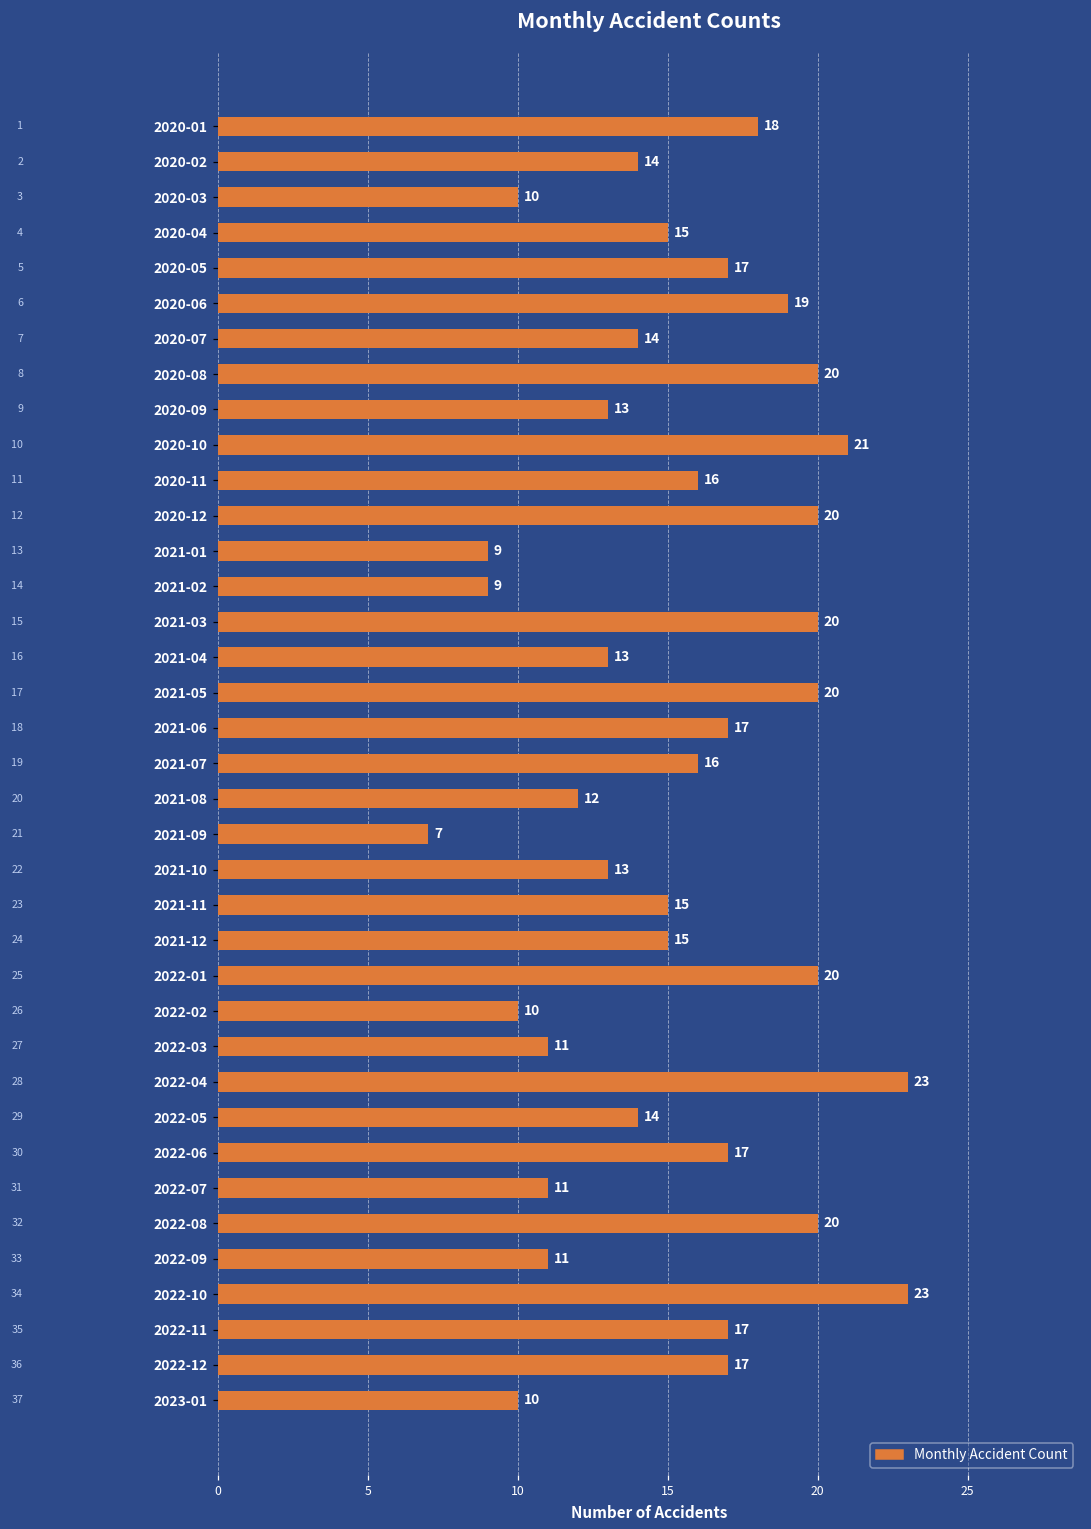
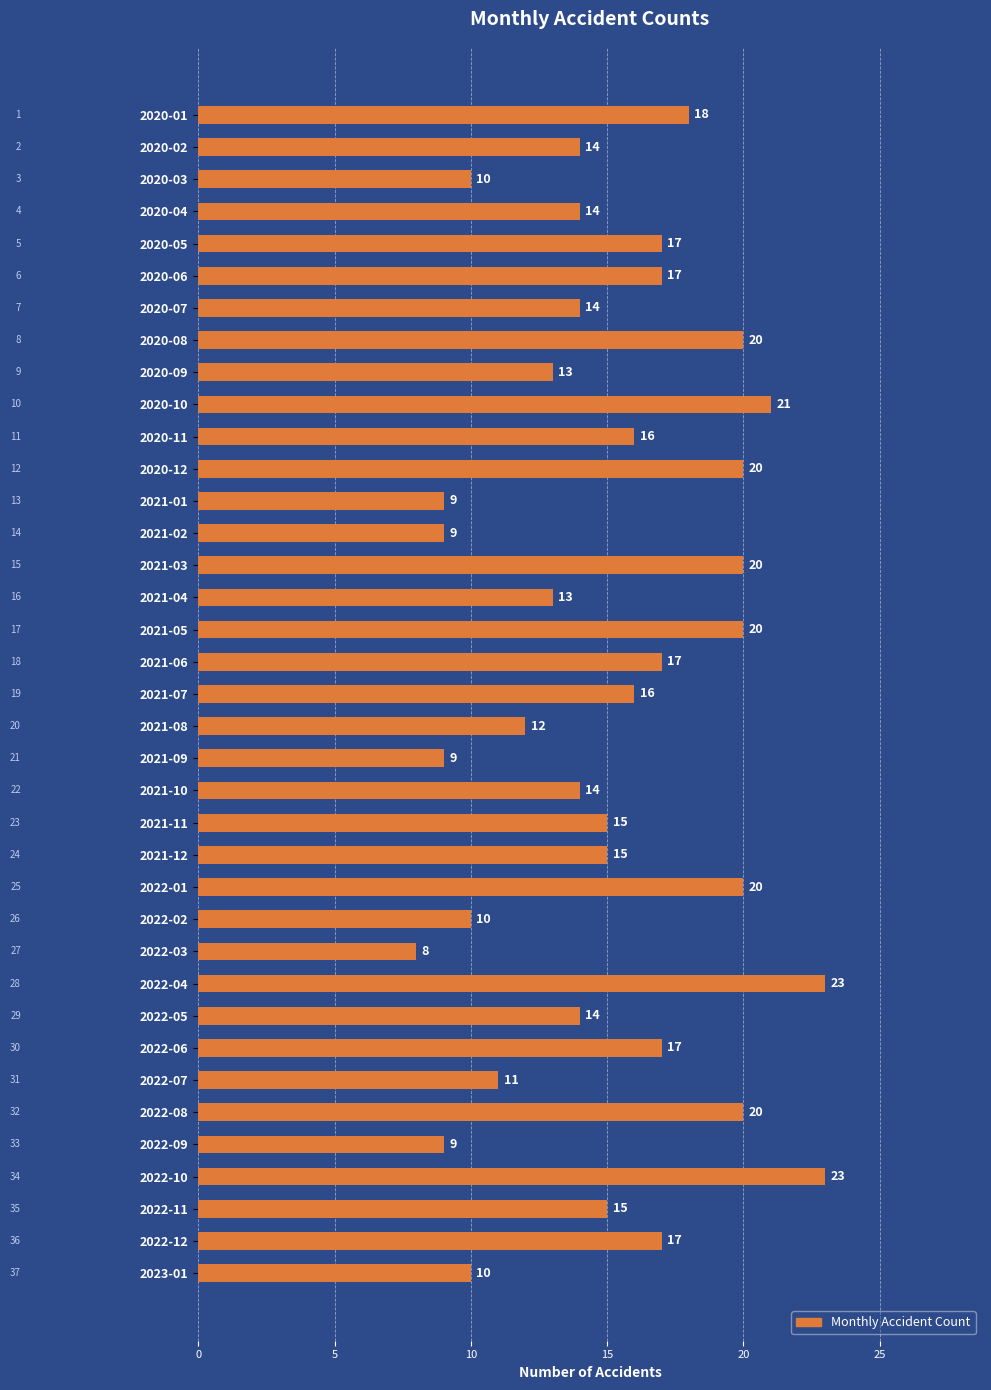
2020-04: 15 -> 14
2020-06: 19 -> 17
2021-09: 7 -> 9
2021-10: 13 -> 14
2022-03: 11 -> 8
2022-09: 11 -> 9
2022-11: 17 -> 15
